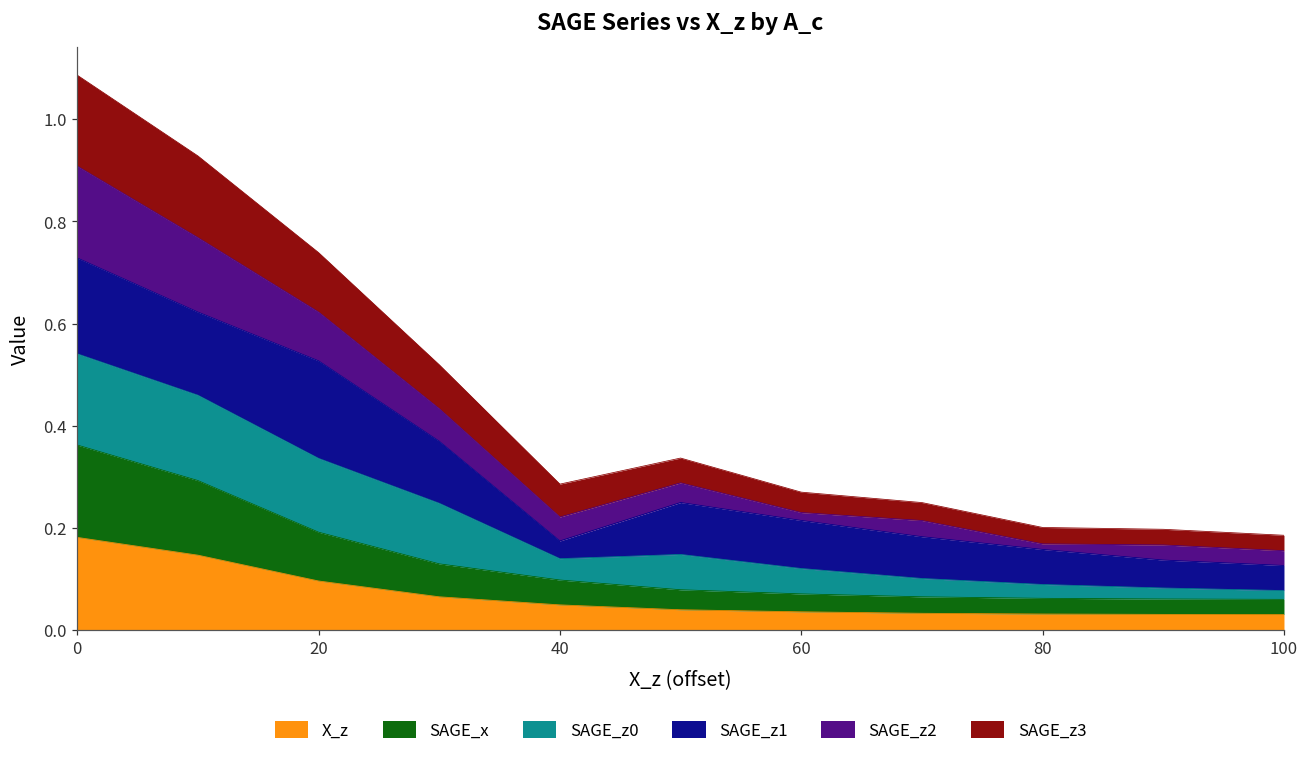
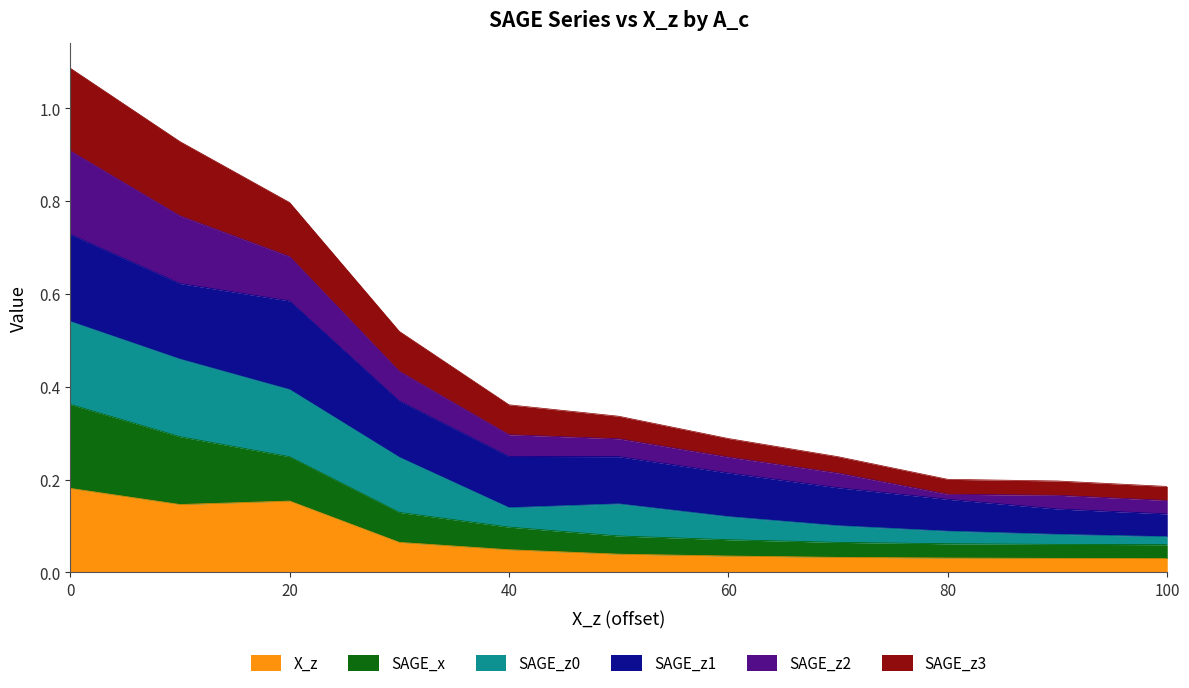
X_z, 20: 0.10 -> 0.15
SAGE_z1, 40: 0.03 -> 0.11
SAGE_z2, 60: 0.02 -> 0.03
